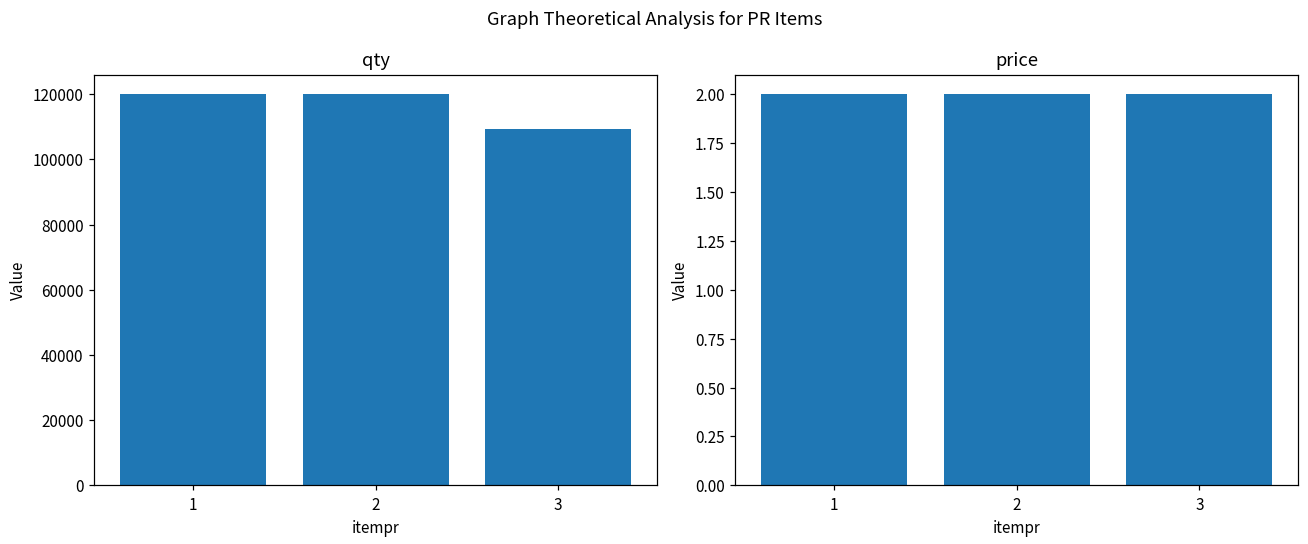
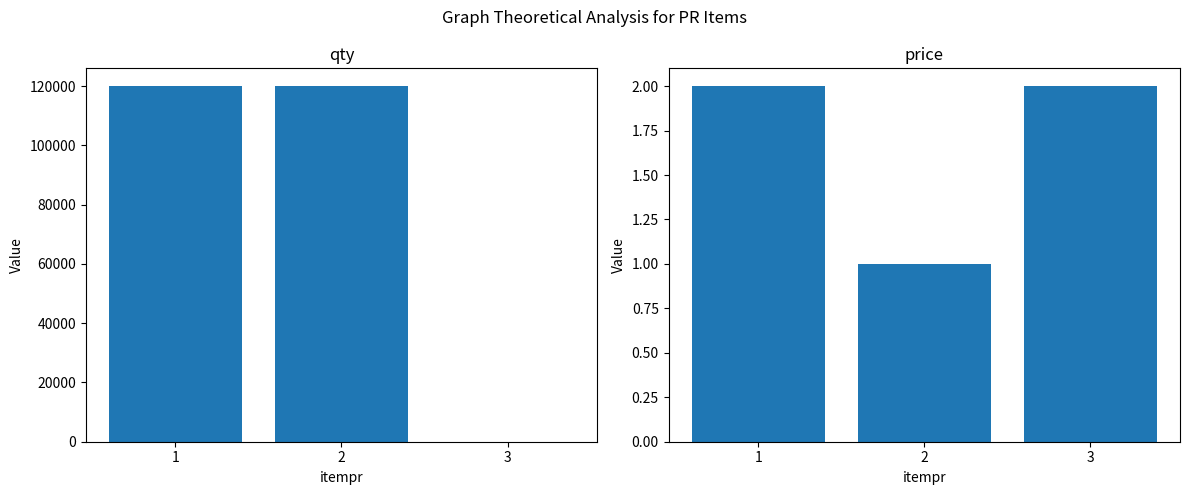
qty, 3: 109000 -> 0
price, 2: 2 -> 1
